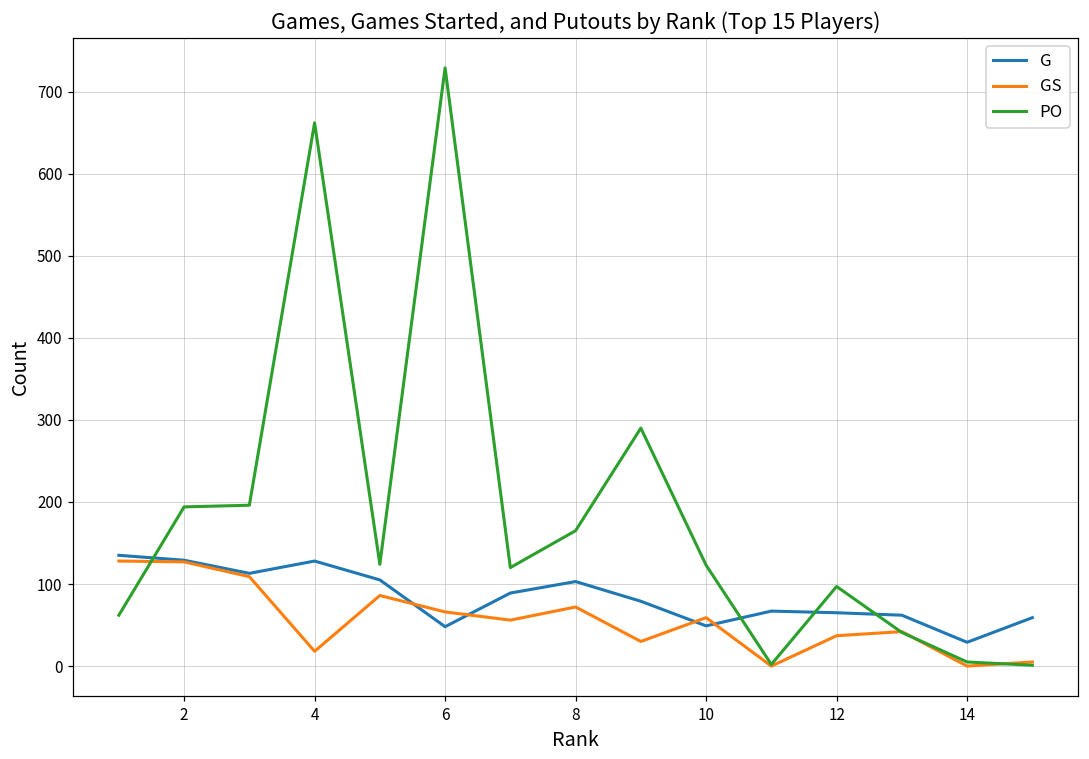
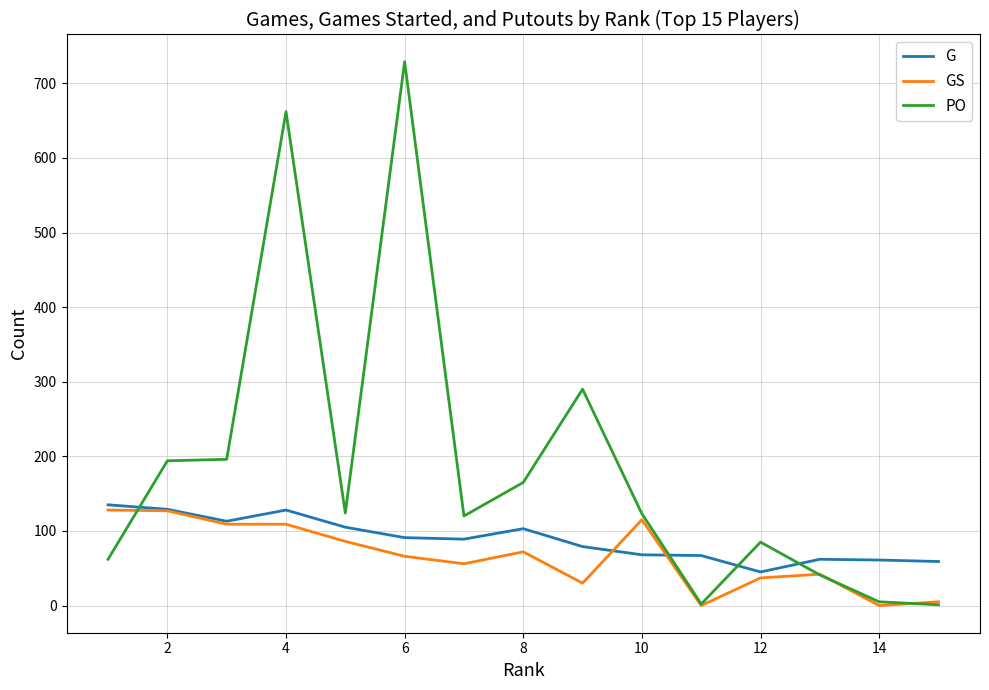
GS, 4: 20 -> 110
G, 6: 50 -> 90
G, 10: 50 -> 70
GS, 10: 60 -> 120
G, 12: 70 -> 50
PO, 12: 100 -> 90
G, 14: 30 -> 60
